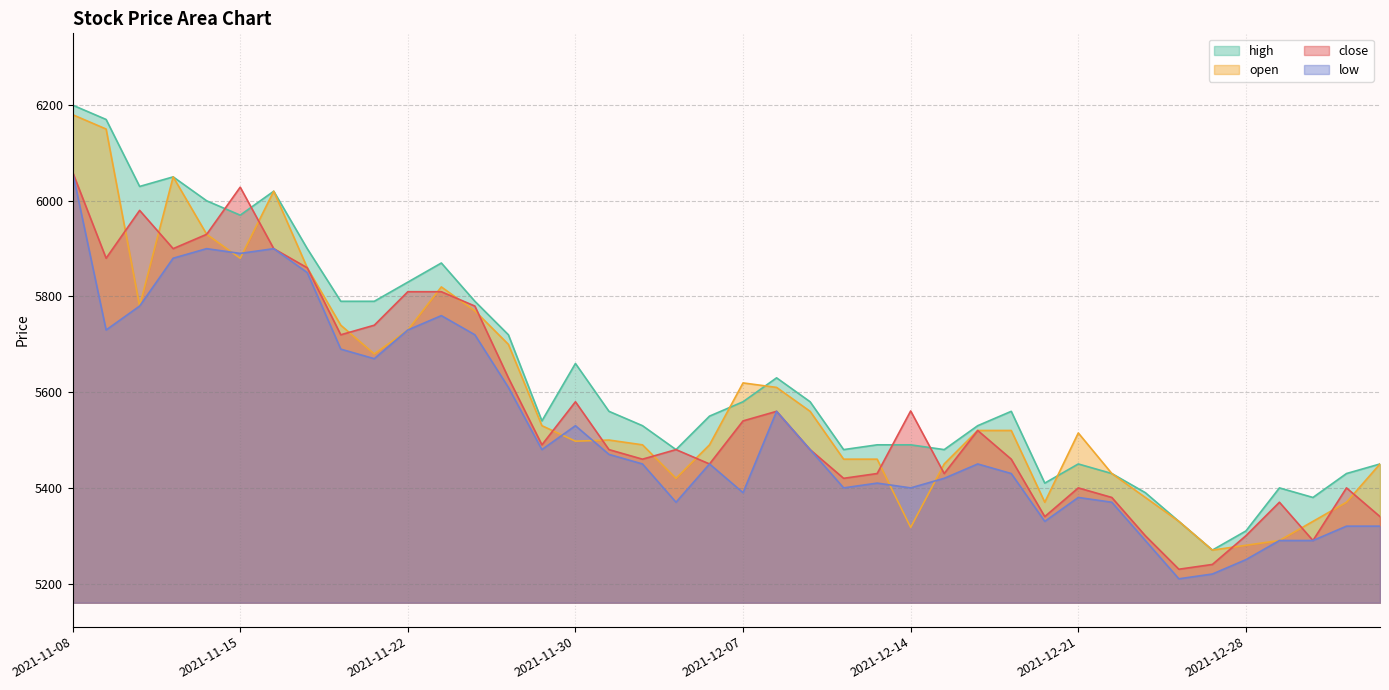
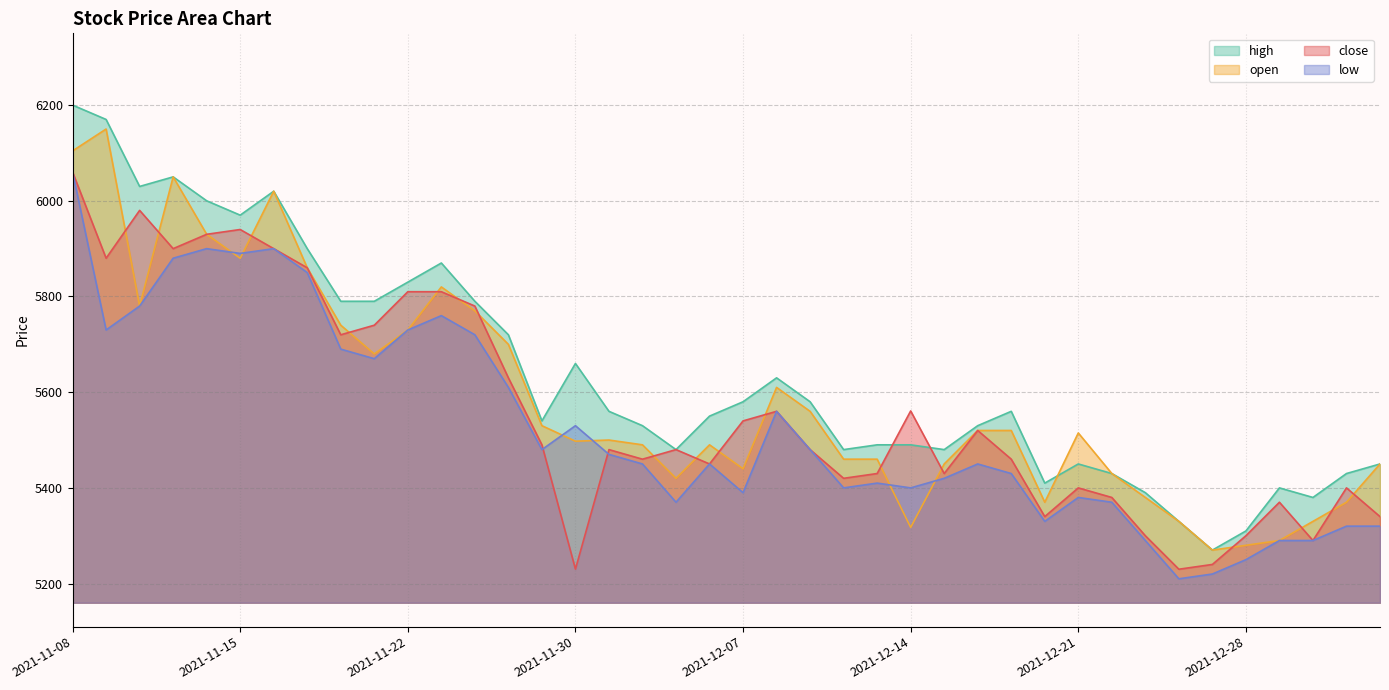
open, 2021-11-08: 6180 -> 6100
close, 2021-11-15: 6030 -> 5940
close, 2021-11-30: 5580 -> 5230
open, 2021-12-07: 5620 -> 5440
